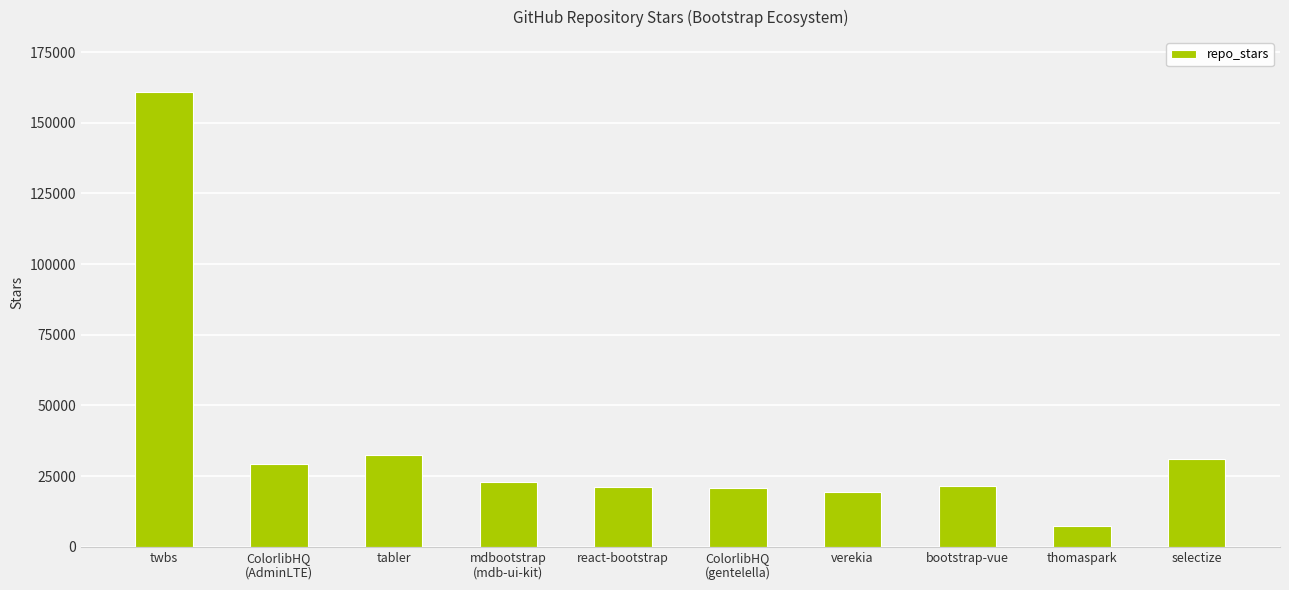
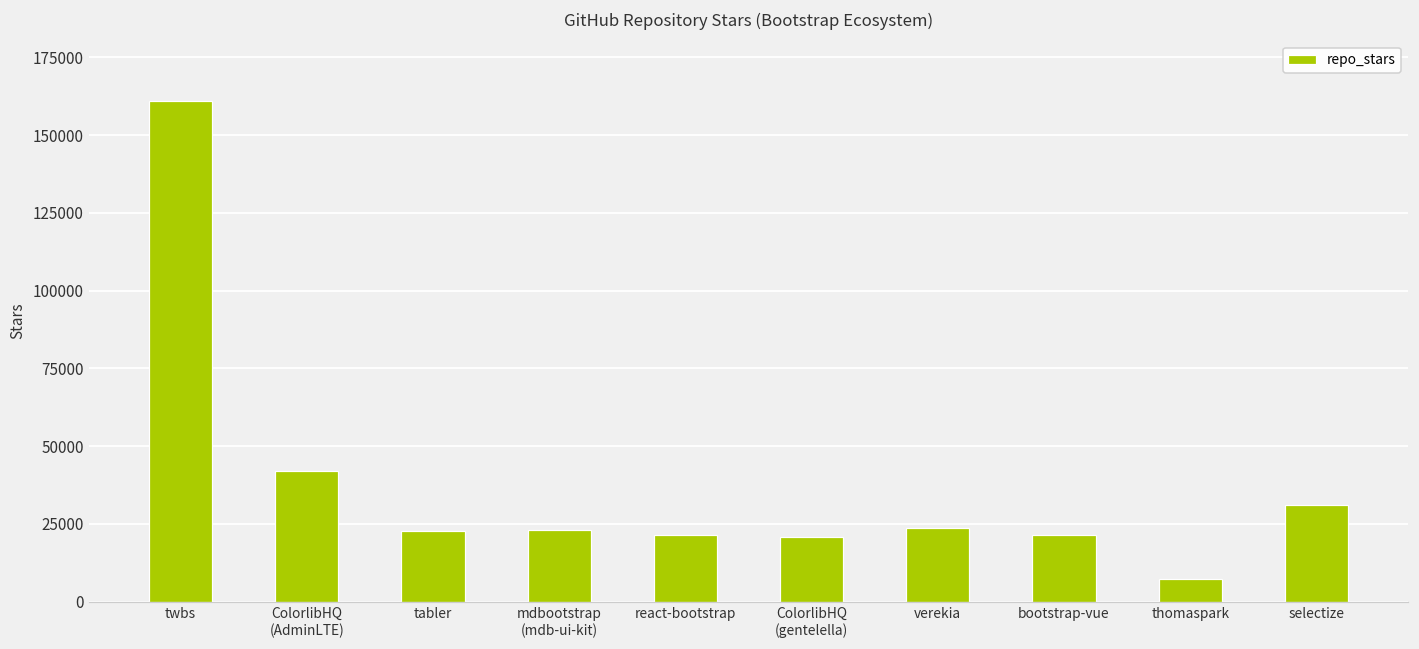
ColorlibHQ (AdminLTE): 29000 -> 42000
tabler: 32000 -> 23000
verekia: 20000 -> 24000
